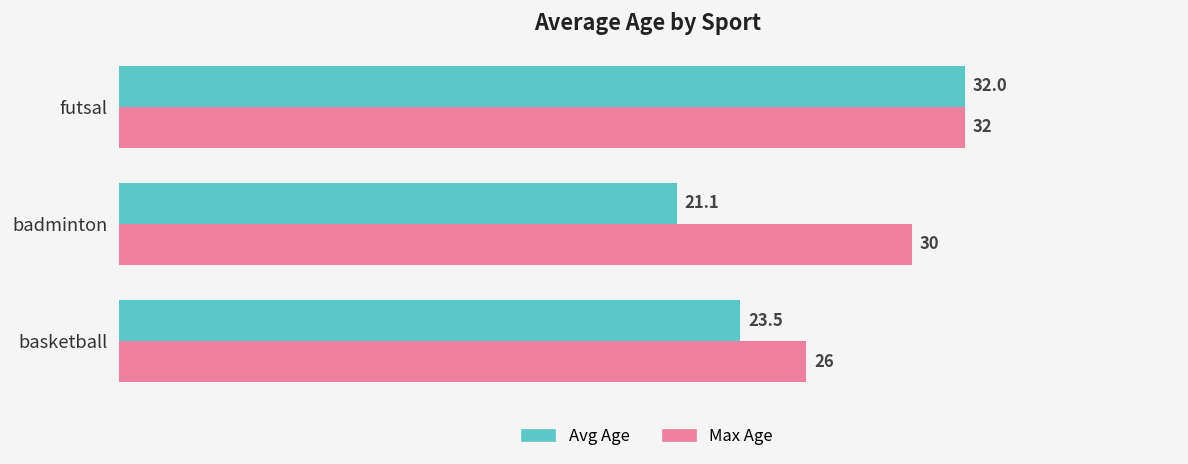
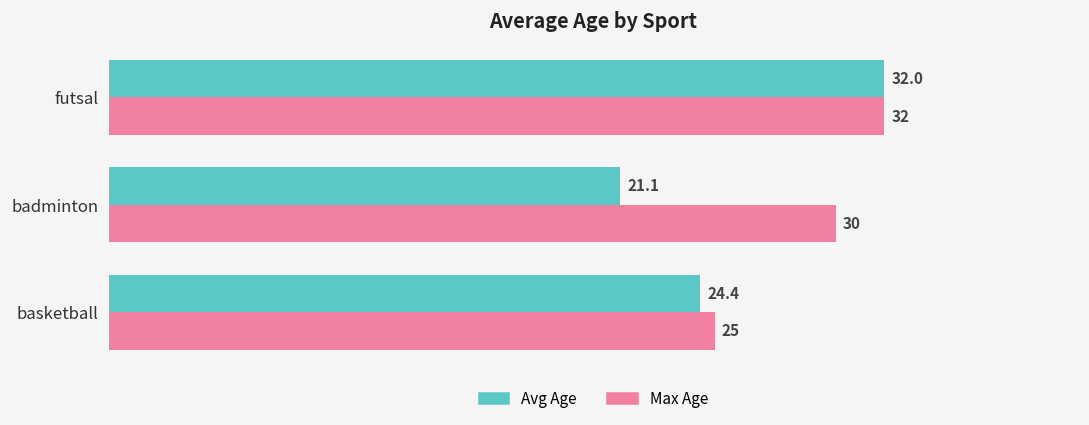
Avg Age, basketball: 23.5 -> 24.4
Max Age, basketball: 26 -> 25
